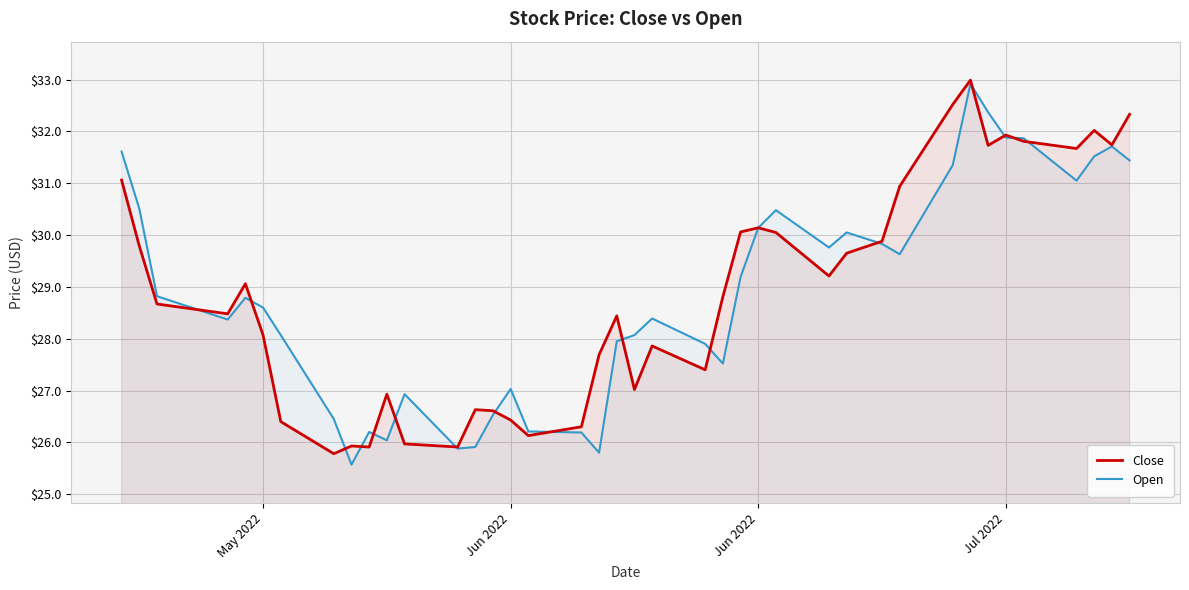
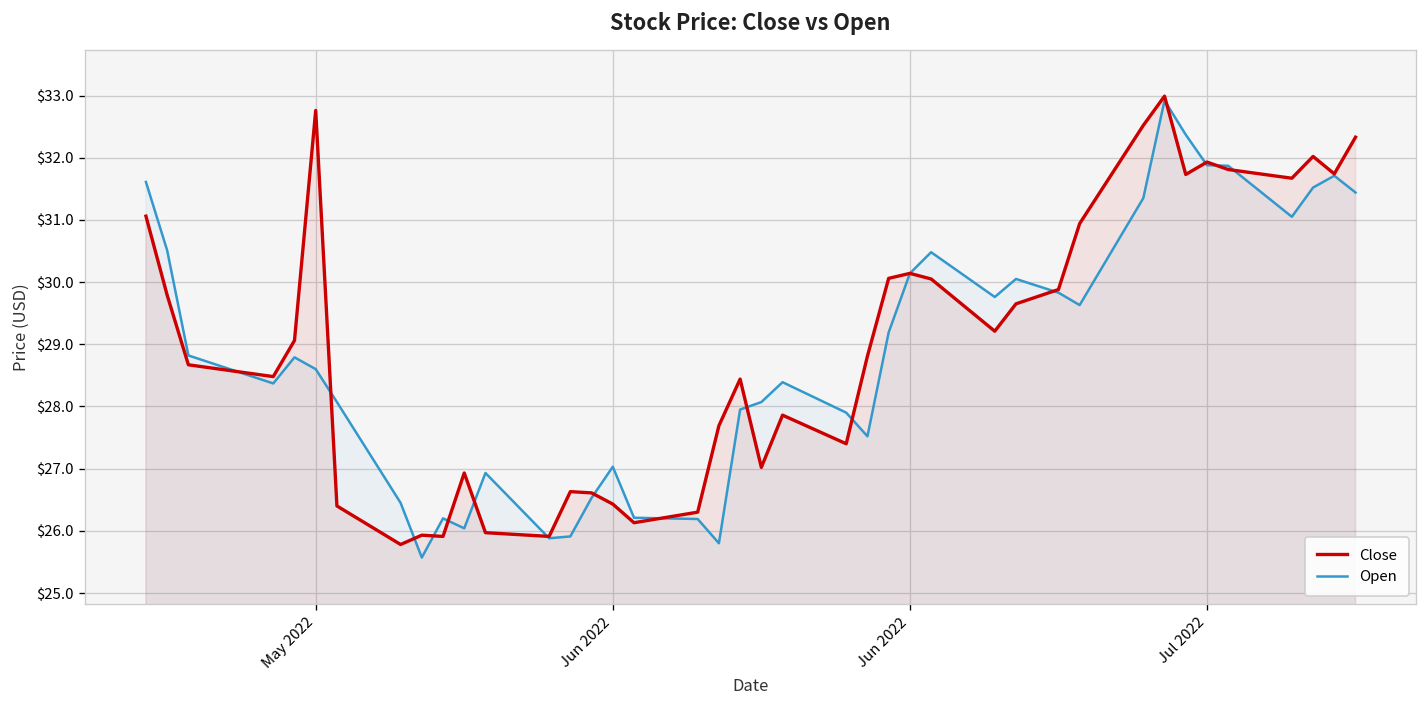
Close, May 2022: $28.1 -> $32.8
